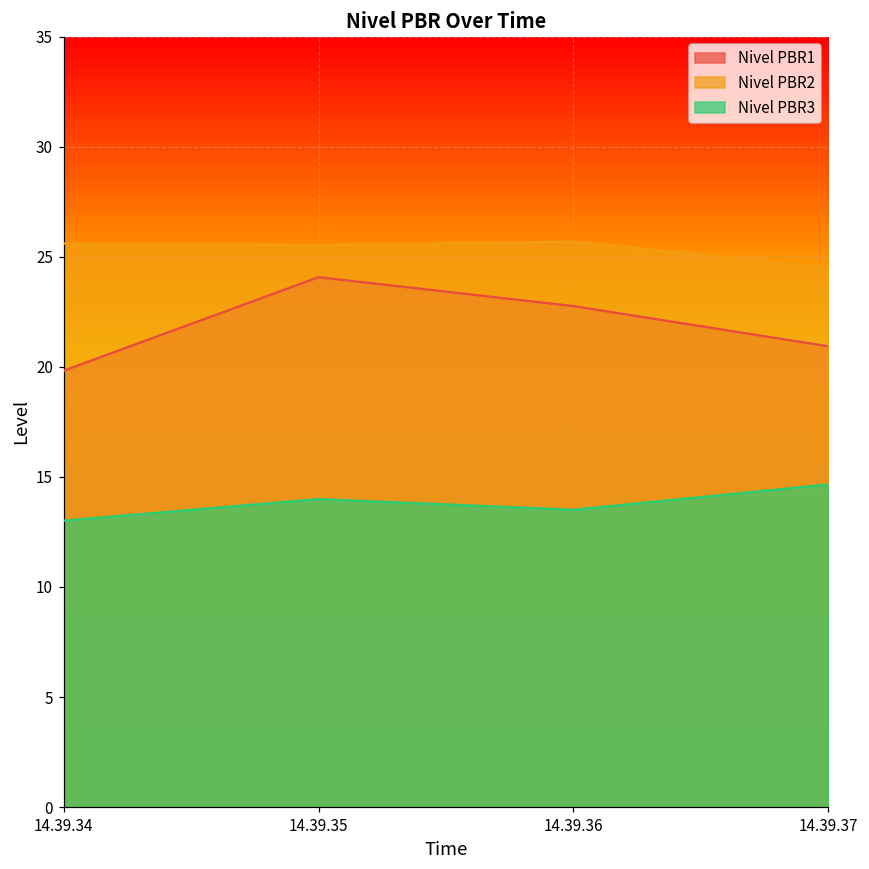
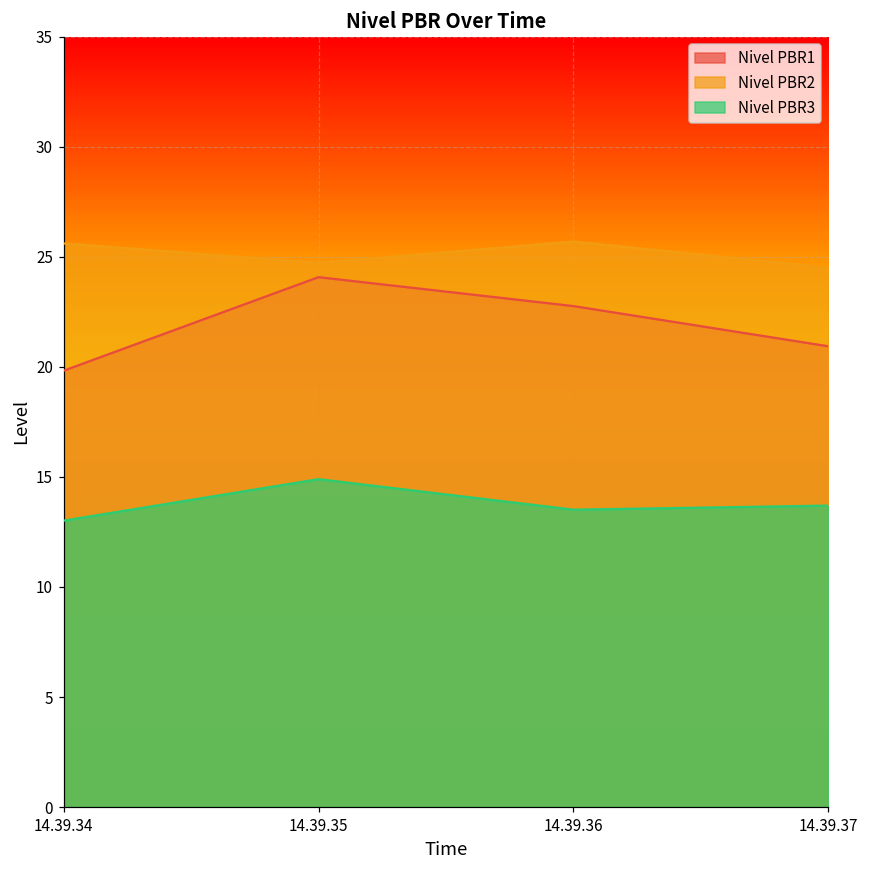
Nivel PBR2, 14.39.35: 25.5 -> 24.7
Nivel PBR3, 14.39.35: 14.0 -> 14.9
Nivel PBR3, 14.39.37: 14.7 -> 13.7
